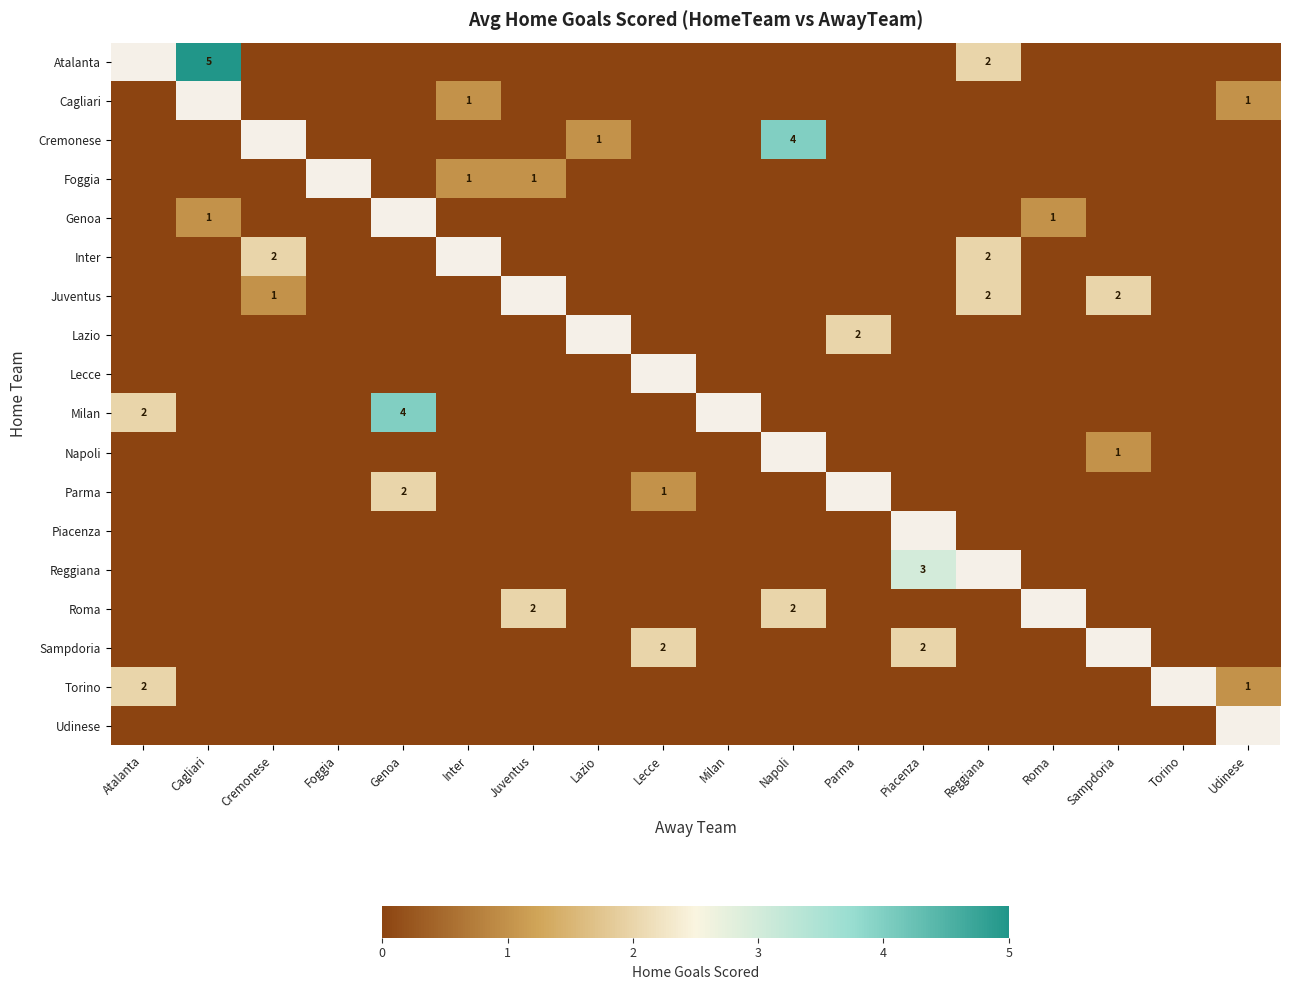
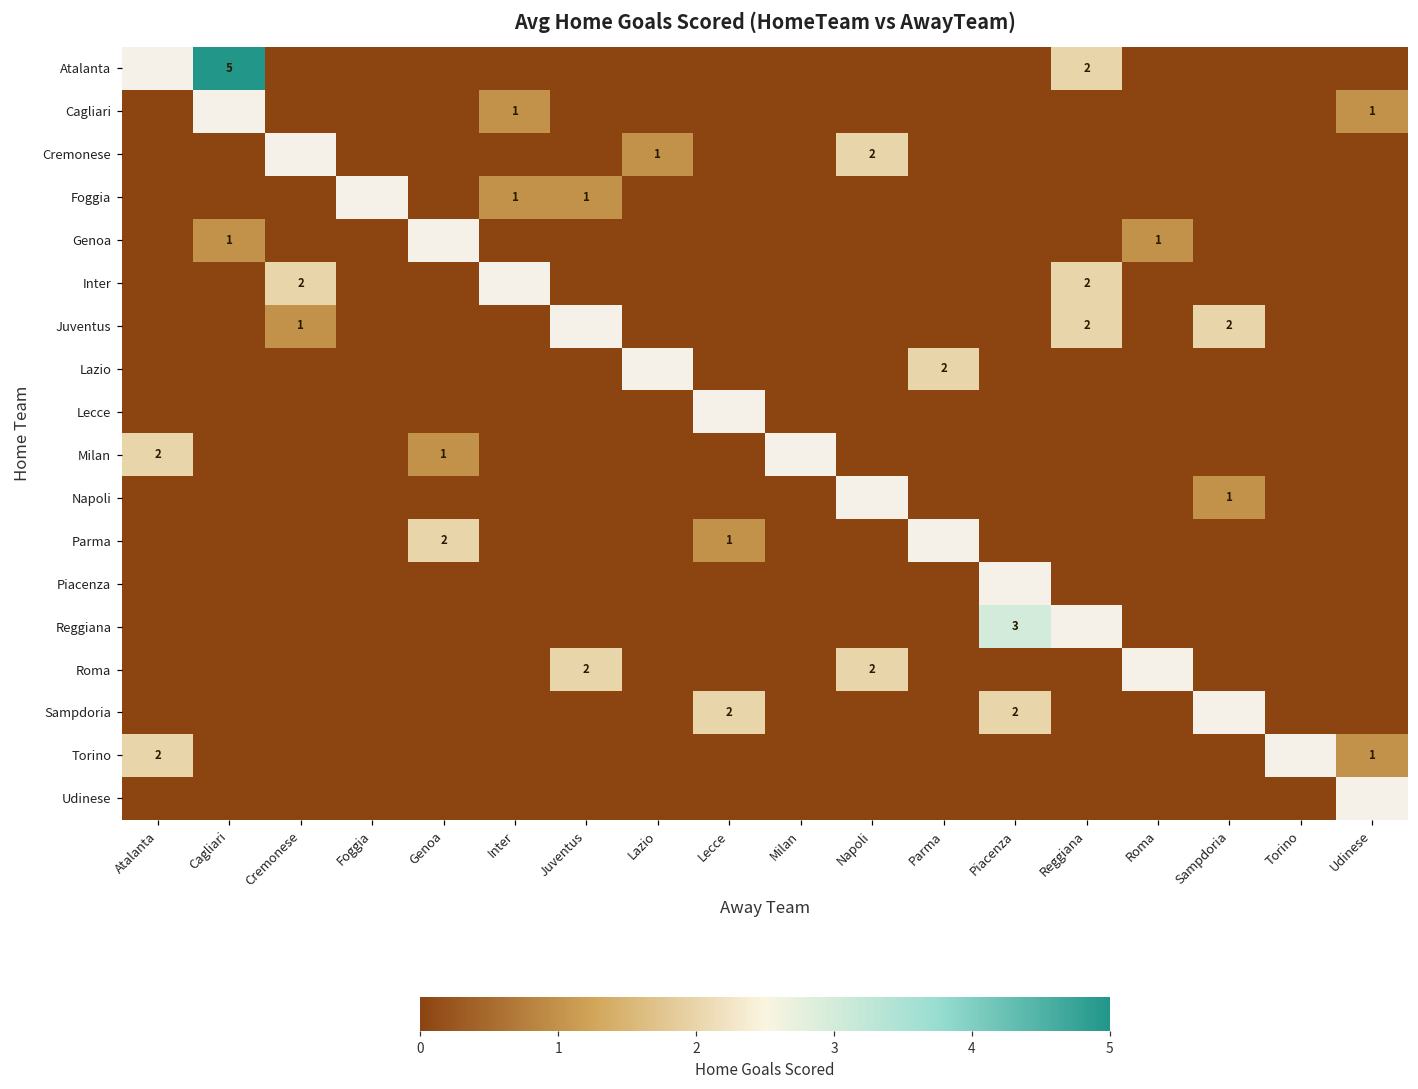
Cremonese, Napoli: 4 -> 2
Milan, Genoa: 4 -> 1
